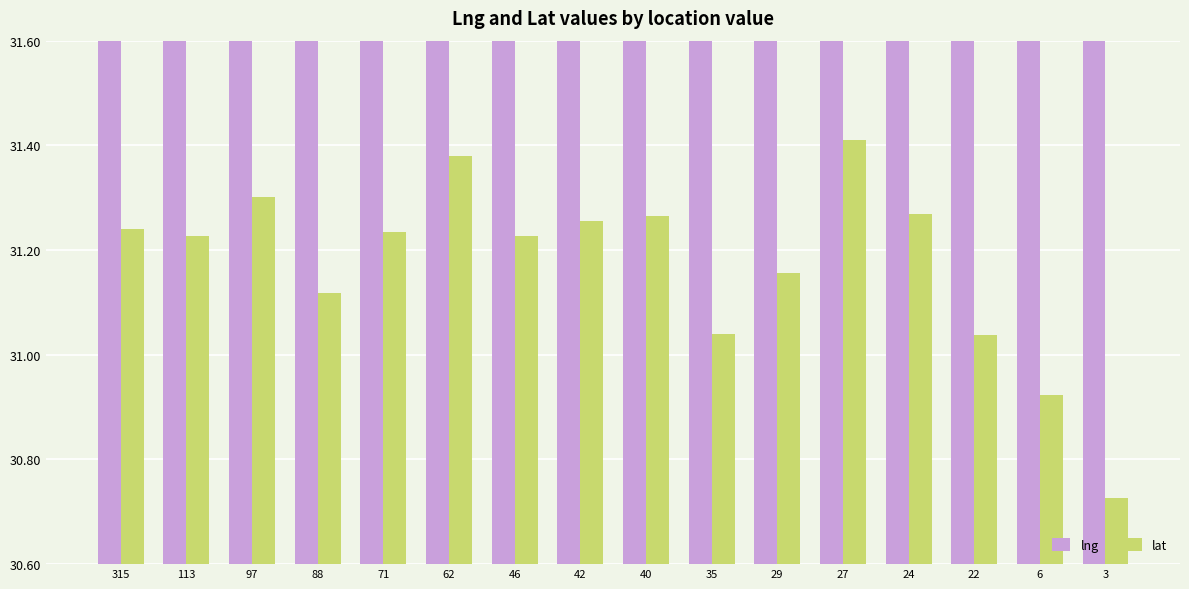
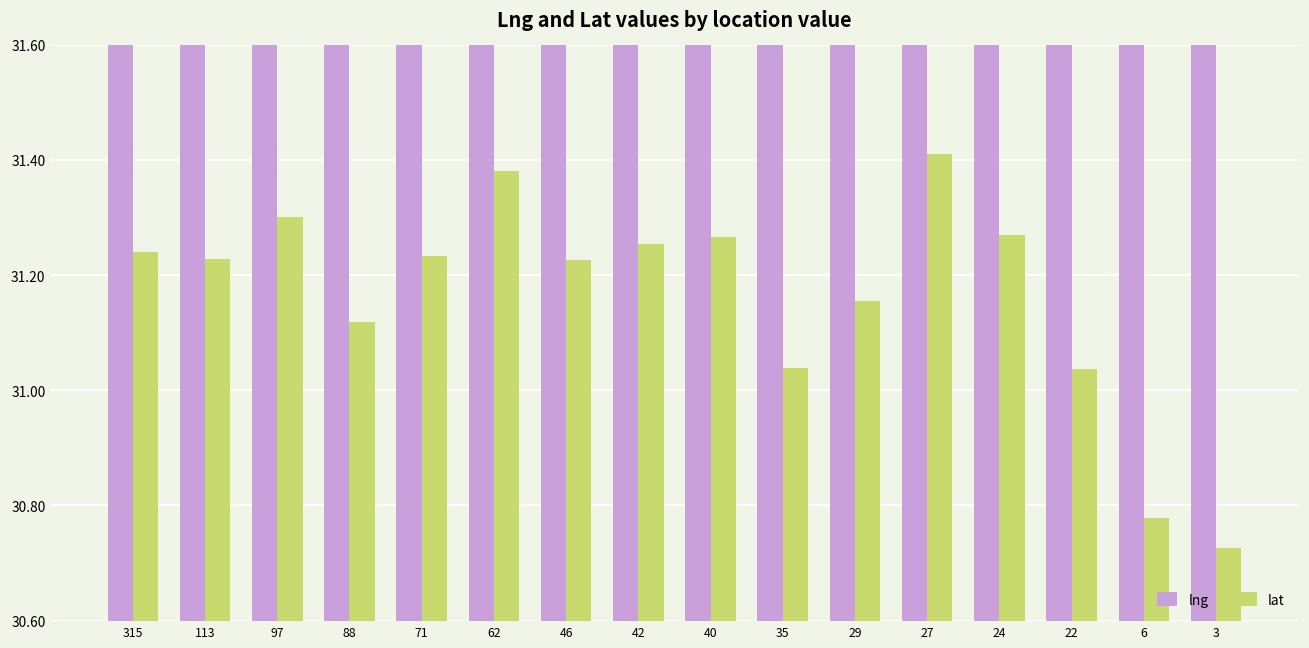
lat, 6: 30.92 -> 30.78
